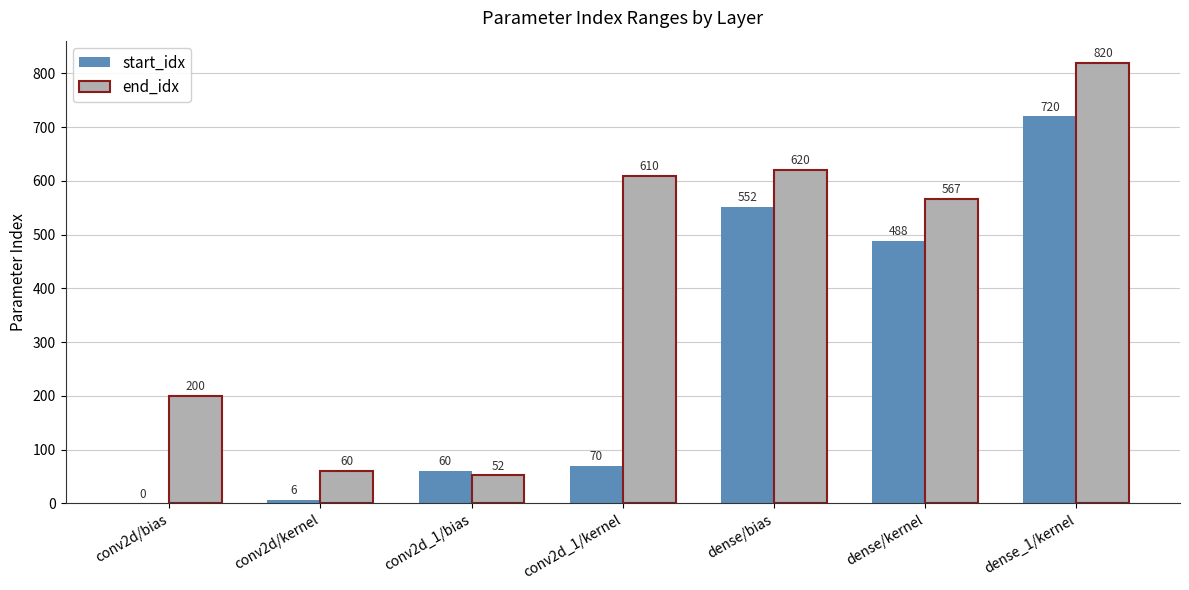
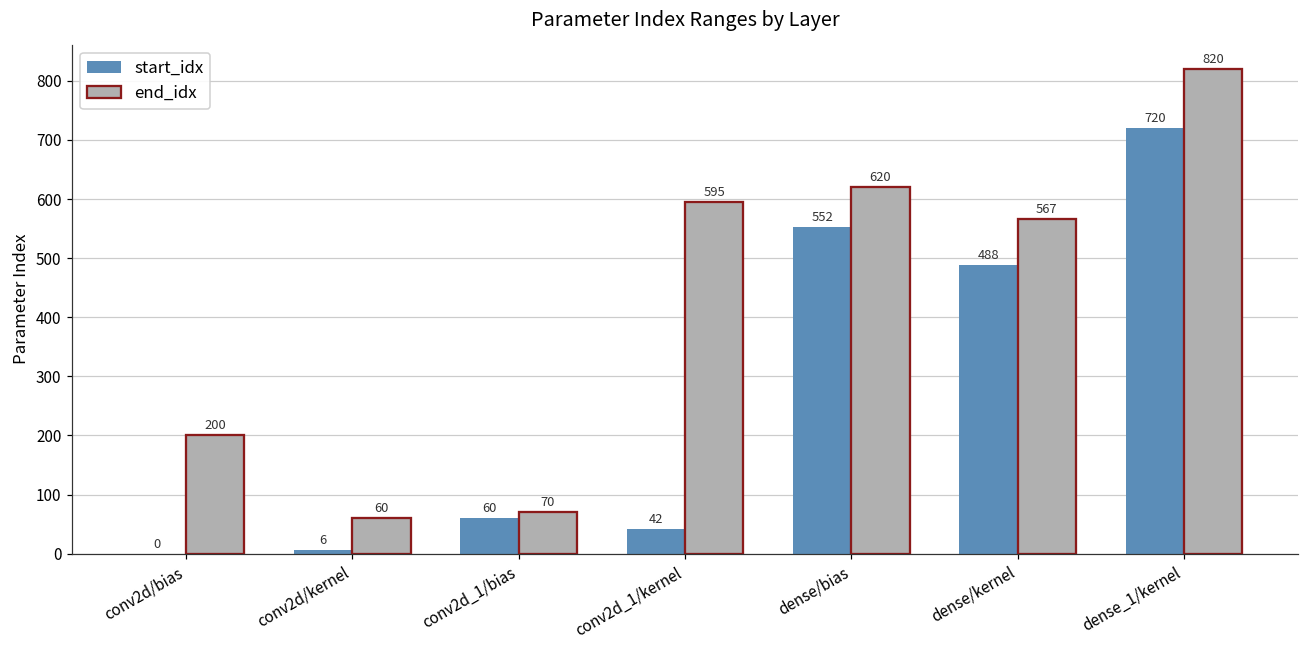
end_idx, conv2d_1/bias: 52 -> 70
start_idx, conv2d_1/kernel: 70 -> 42
end_idx, conv2d_1/kernel: 610 -> 595
